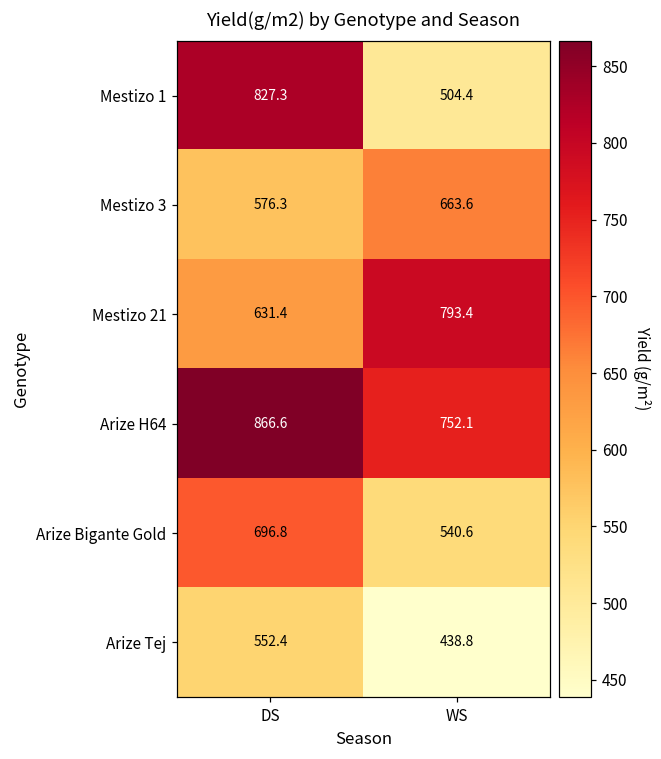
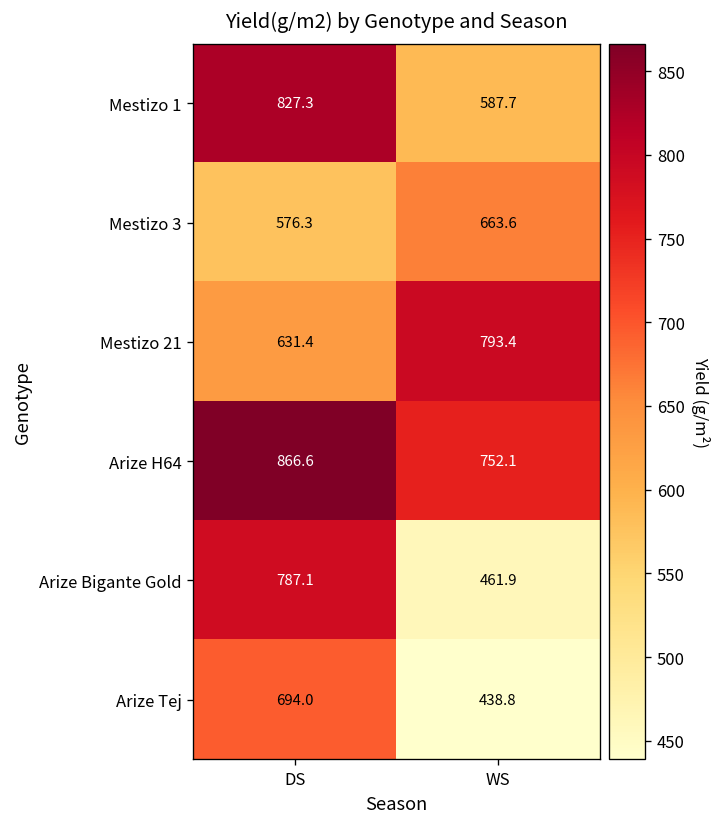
Mestizo 1, WS: 504.4 -> 587.7
Arize Bigante Gold, DS: 696.8 -> 787.1
Arize Bigante Gold, WS: 540.6 -> 461.9
Arize Tej, DS: 552.4 -> 694.0
